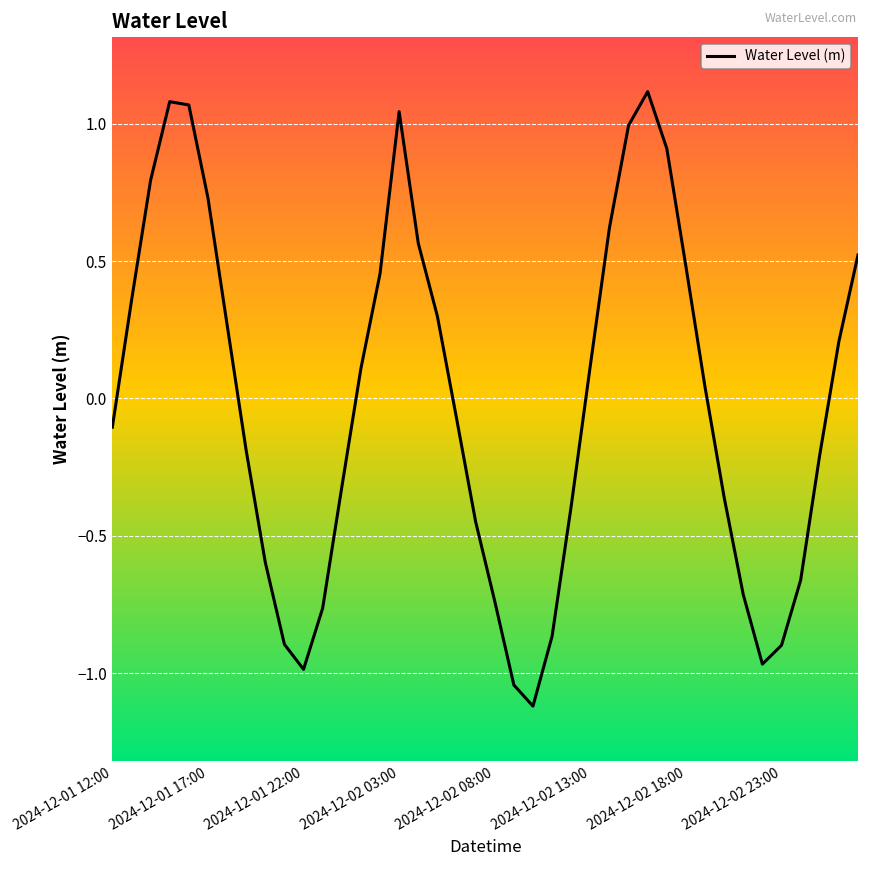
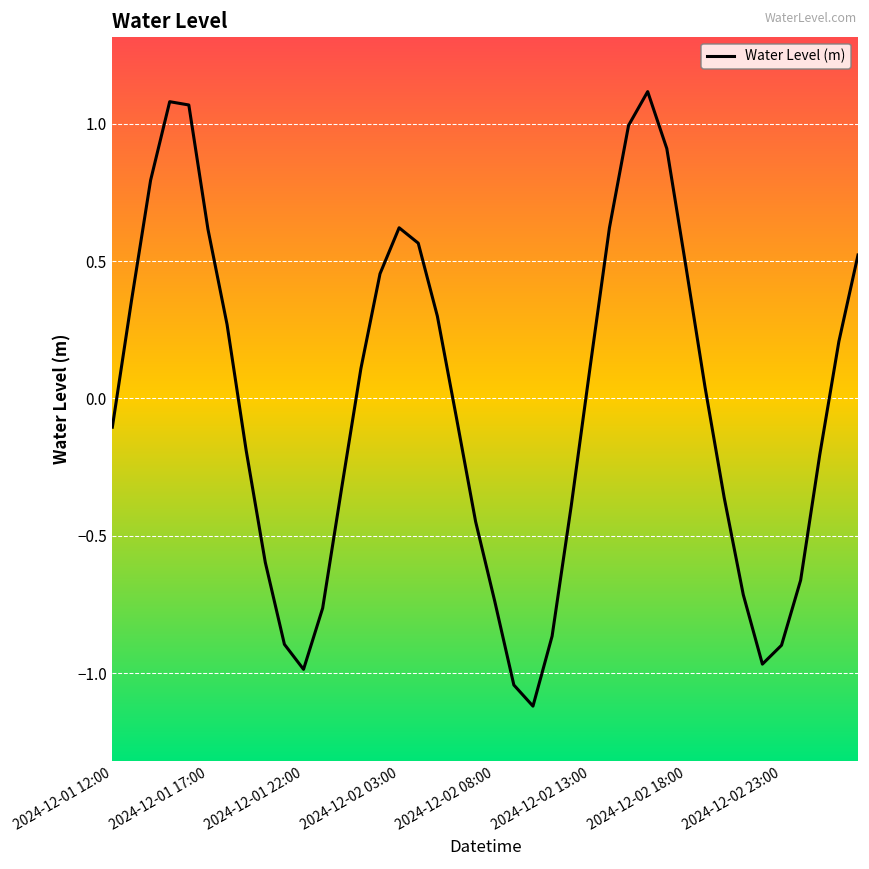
2024-12-01 17:00: 0.73 -> 0.62
2024-12-02 03:00: 1.04 -> 0.62
